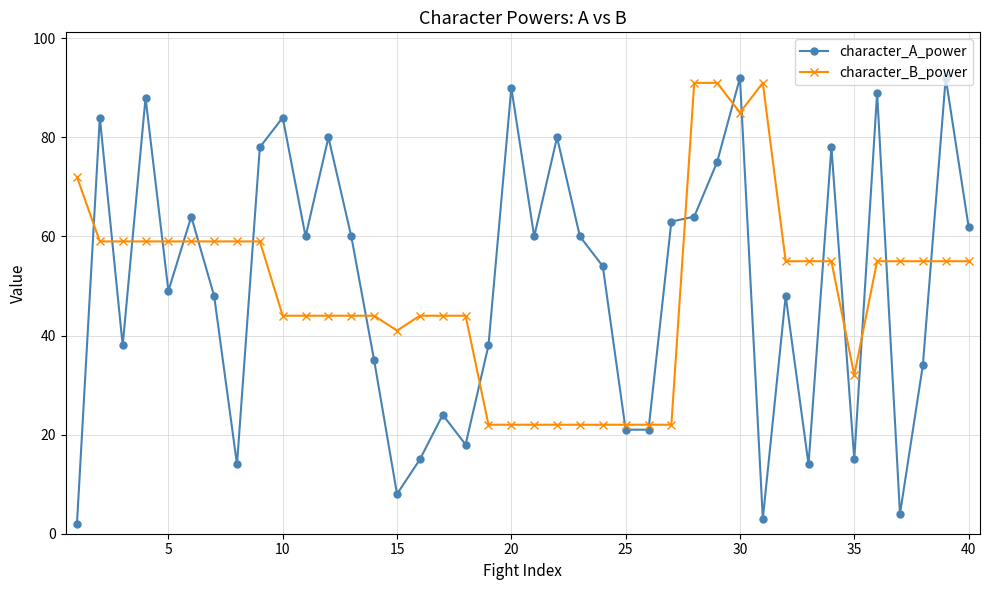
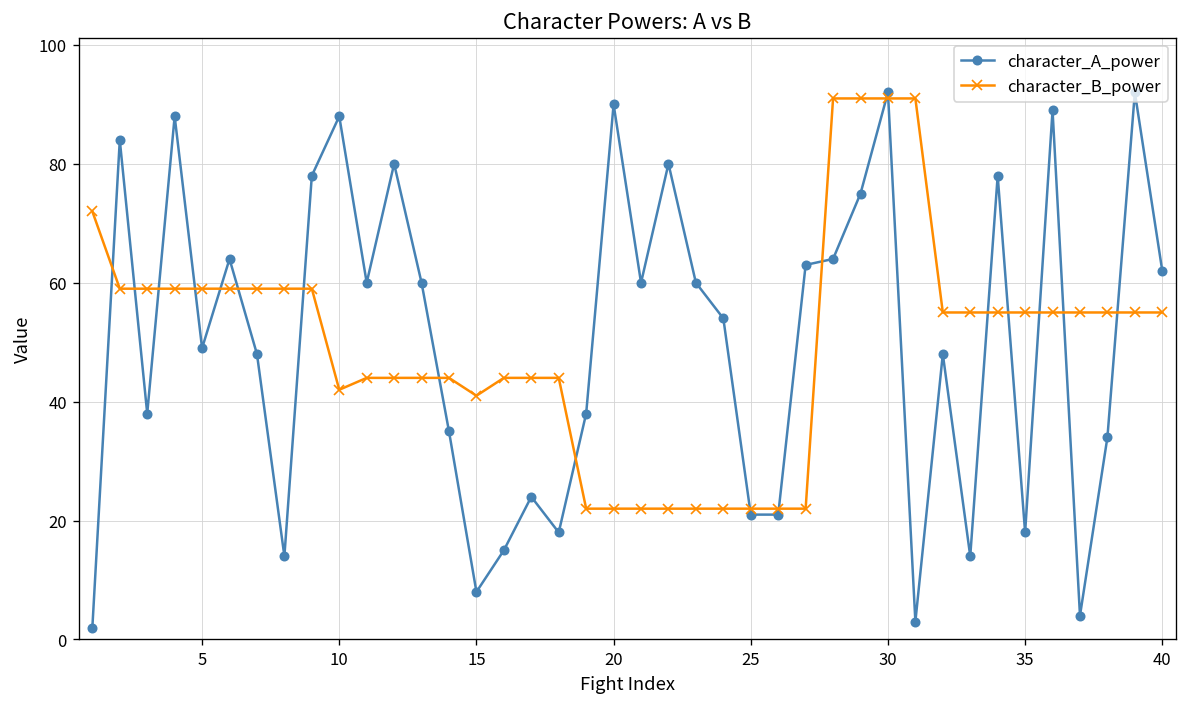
character_A_power, 10: 84 -> 88
character_B_power, 10: 44 -> 42
character_B_power, 30: 85 -> 91
character_A_power, 35: 15 -> 18
character_B_power, 35: 32 -> 55
